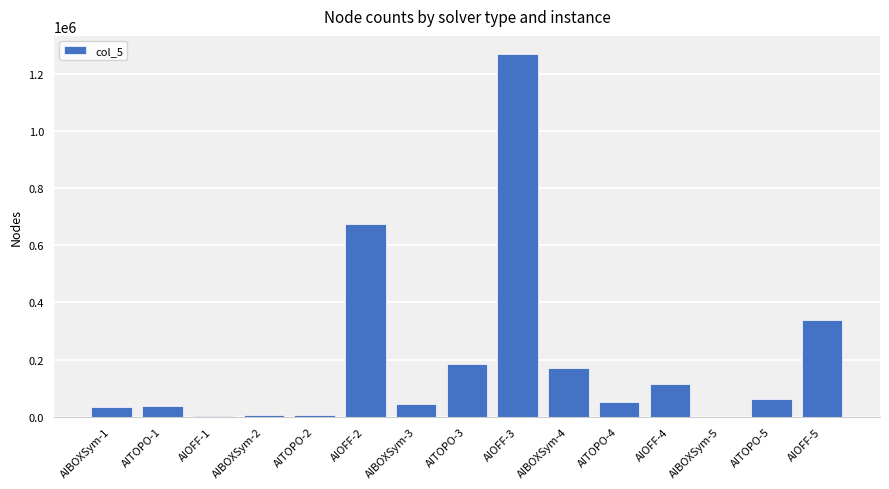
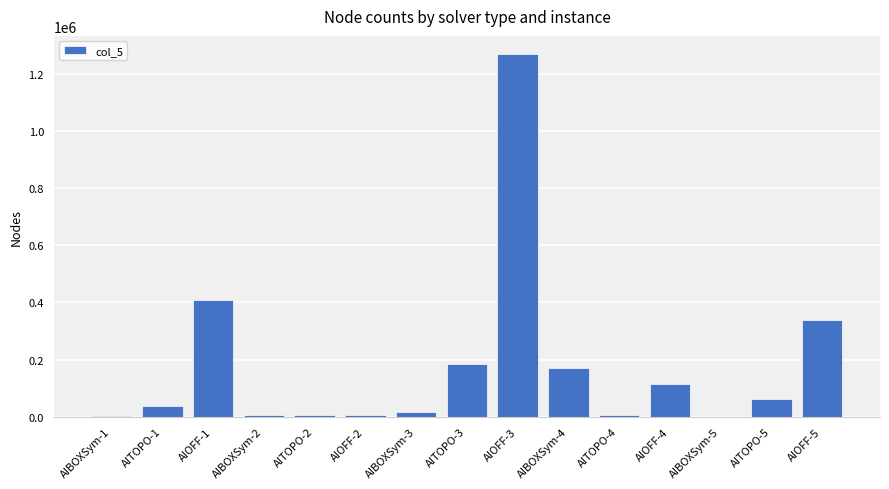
AIBOXSym-1: 30000 -> 0
AIOFF-1: 0 -> 410000
AIOFF-2: 680000 -> 10000
AIBOXSym-3: 50000 -> 10000
AITOPO-4: 50000 -> 10000
